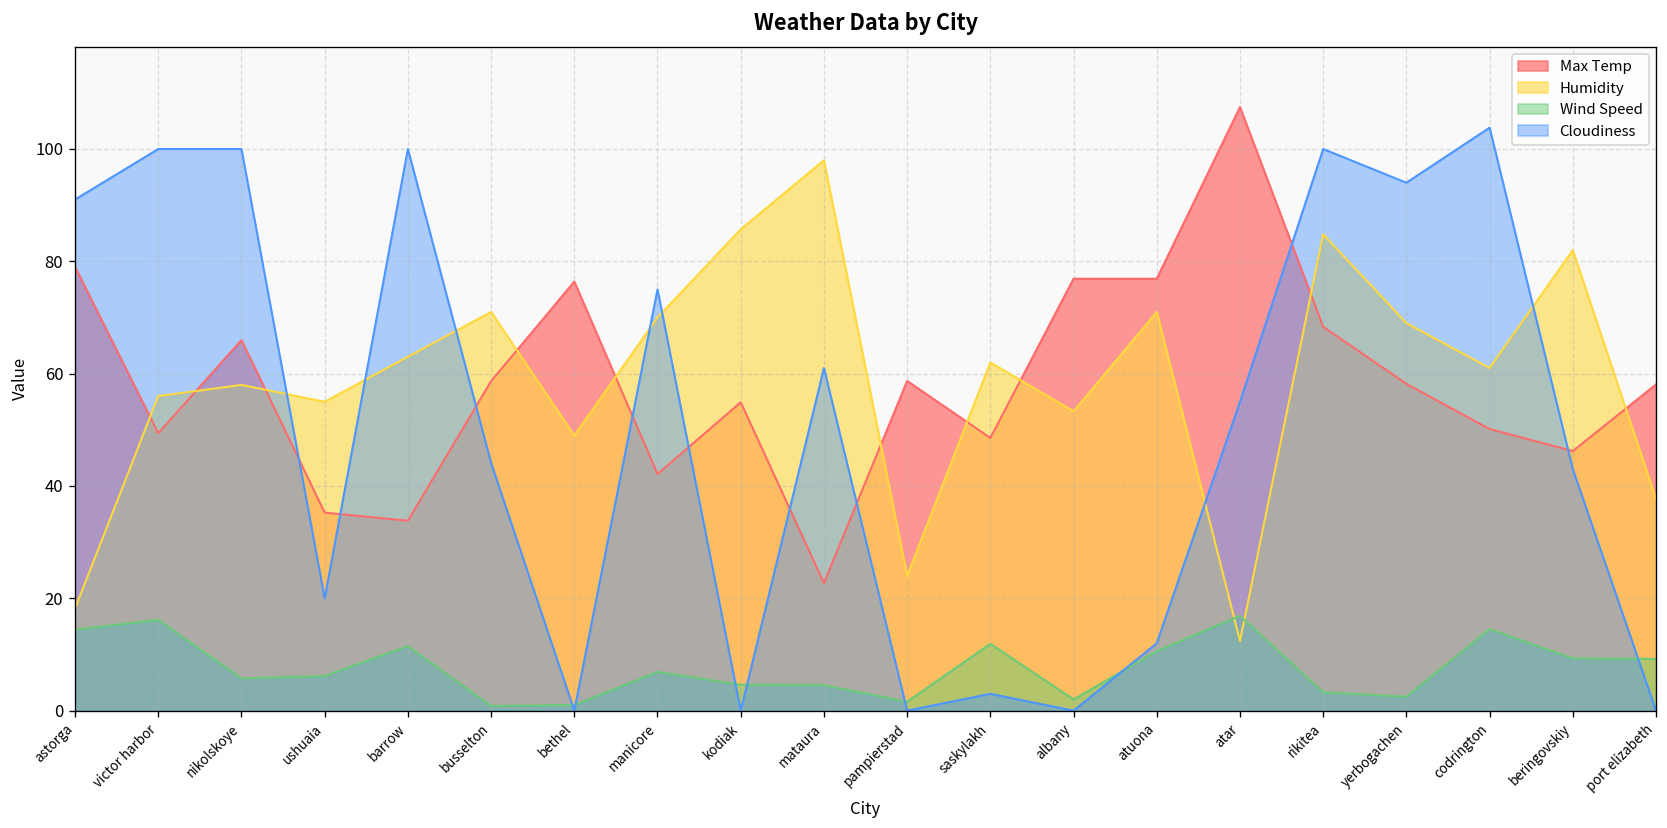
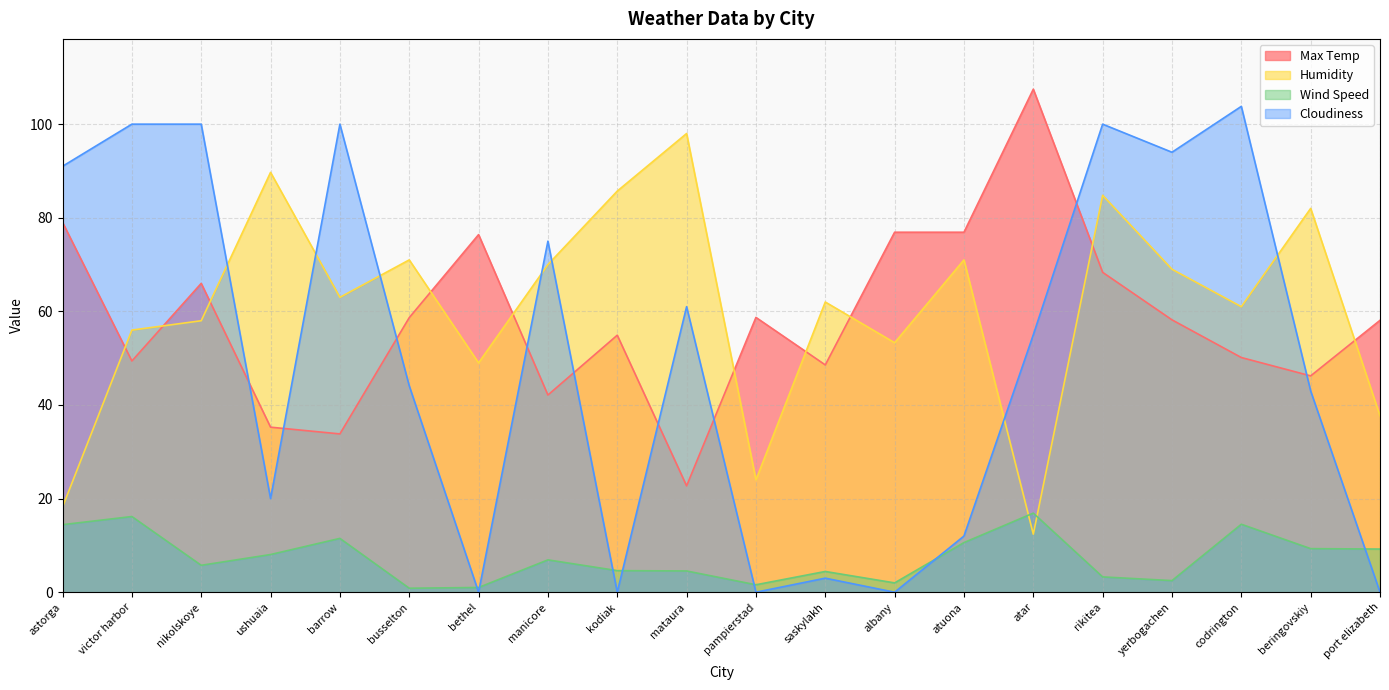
Humidity, ushuaia: 55 -> 90
Wind Speed, ushuaia: 6 -> 8
Wind Speed, saskylakh: 12 -> 4
